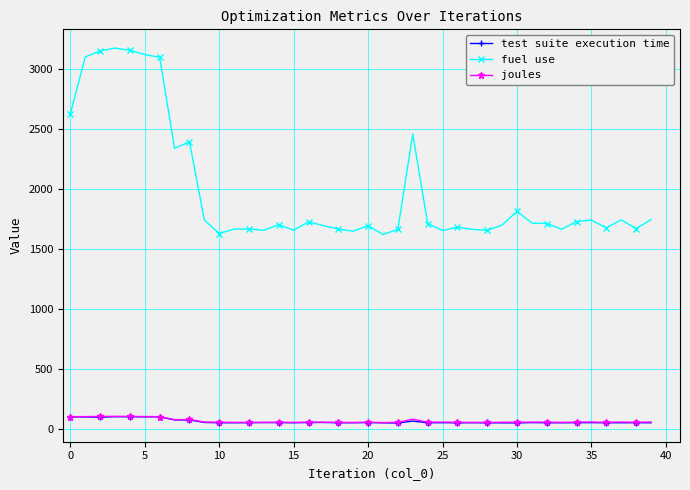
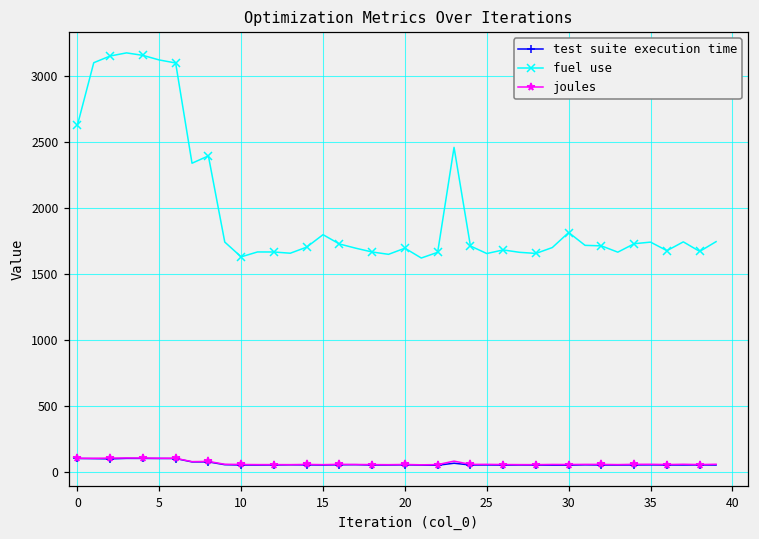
fuel use, 15: 1660 -> 1800
